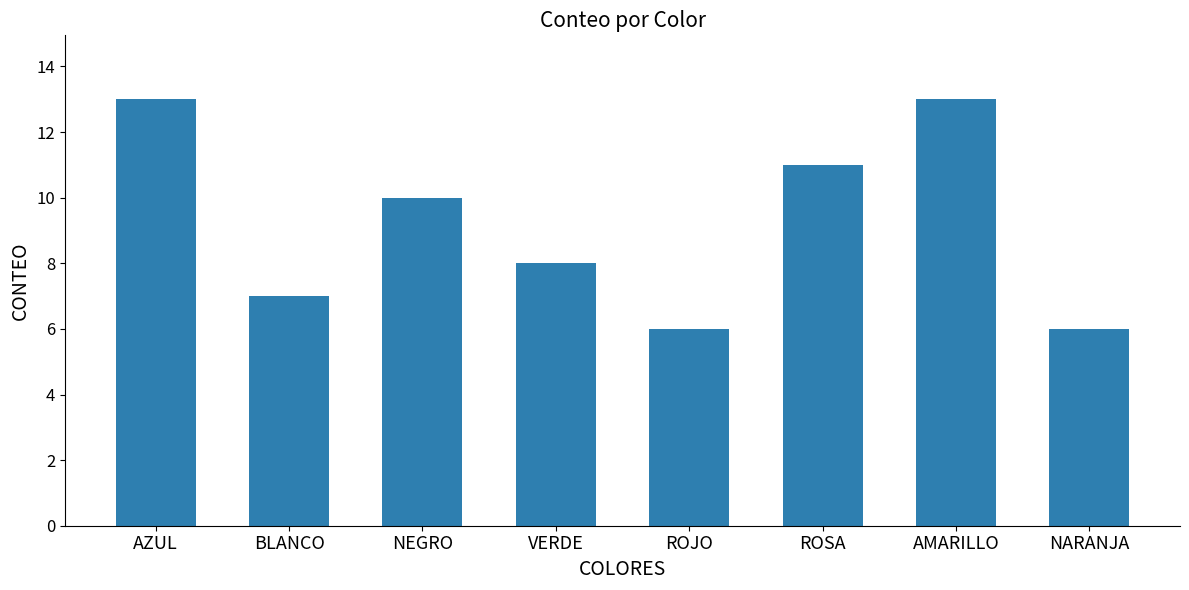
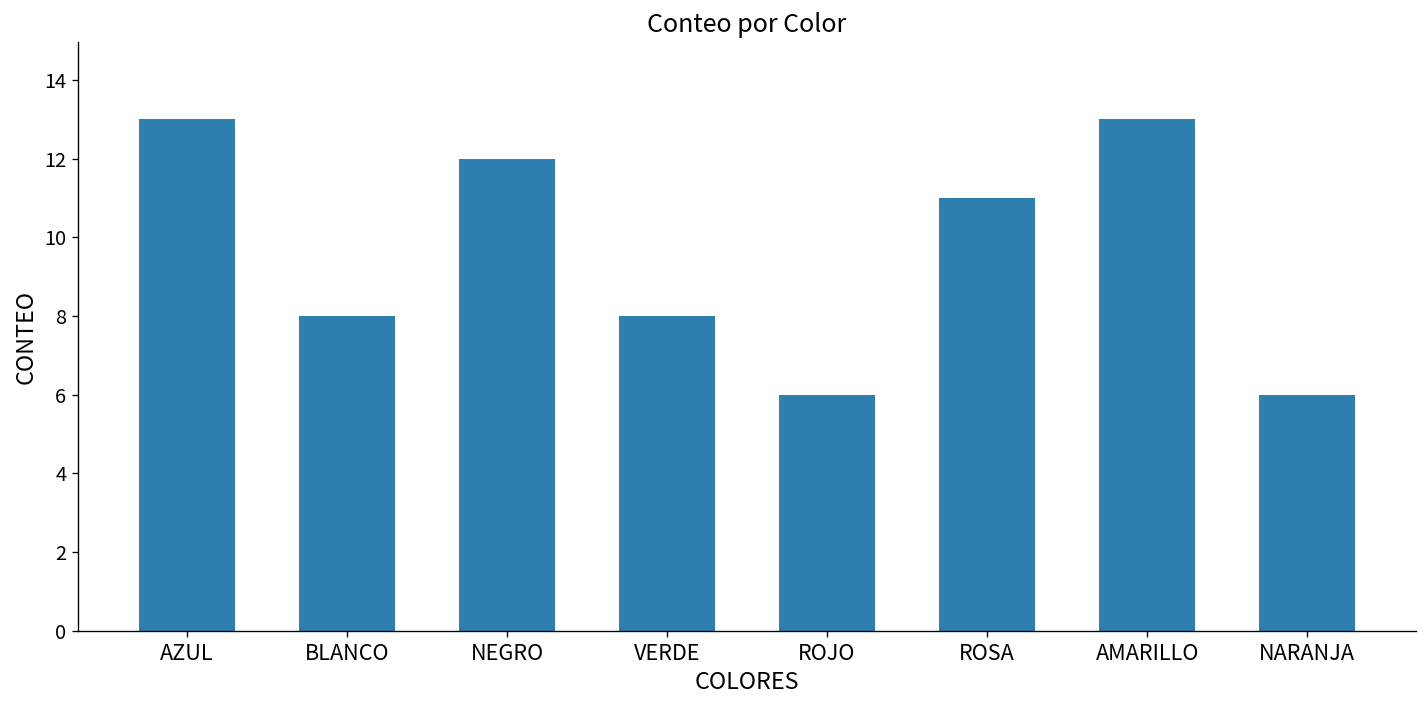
BLANCO: 7 -> 8
NEGRO: 10 -> 12
